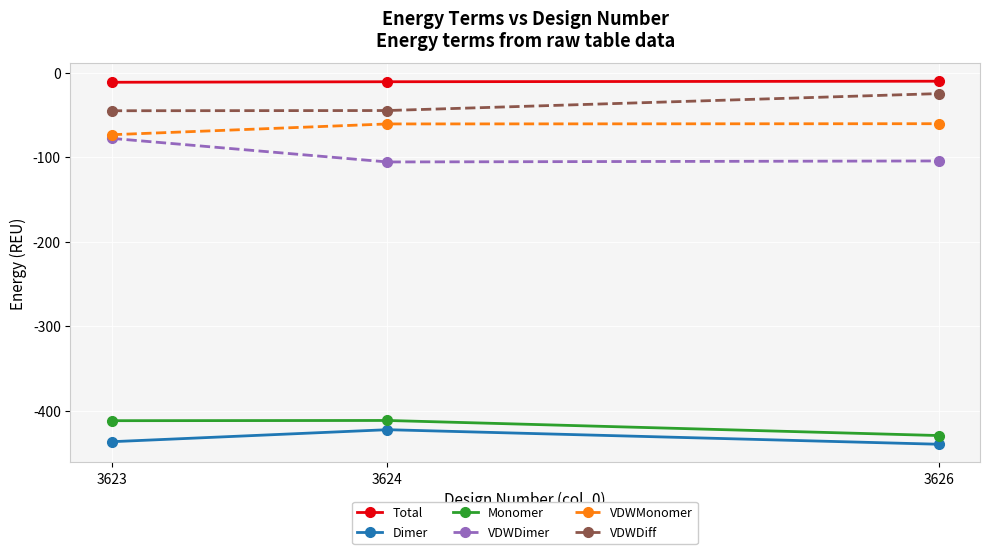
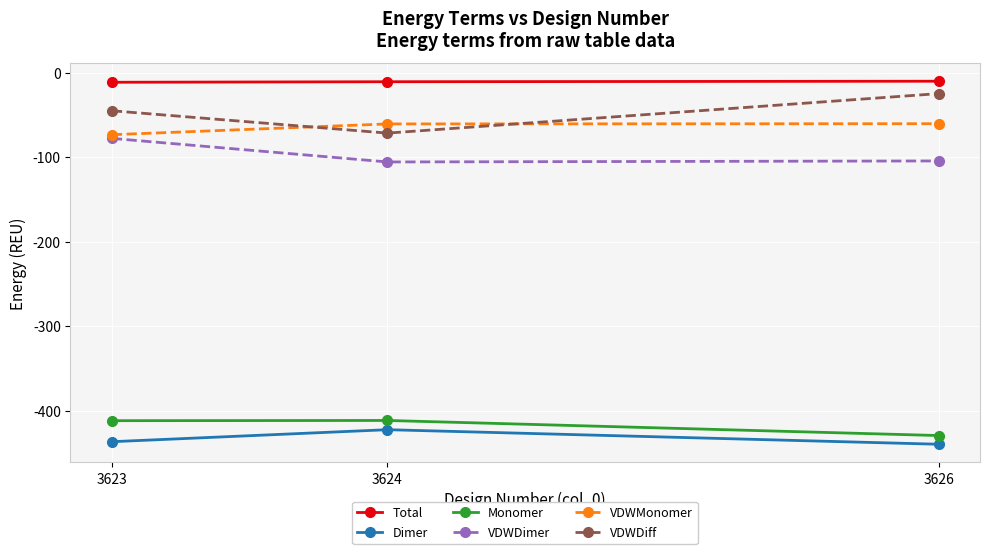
VDWDiff, 3624: -40 -> -70
